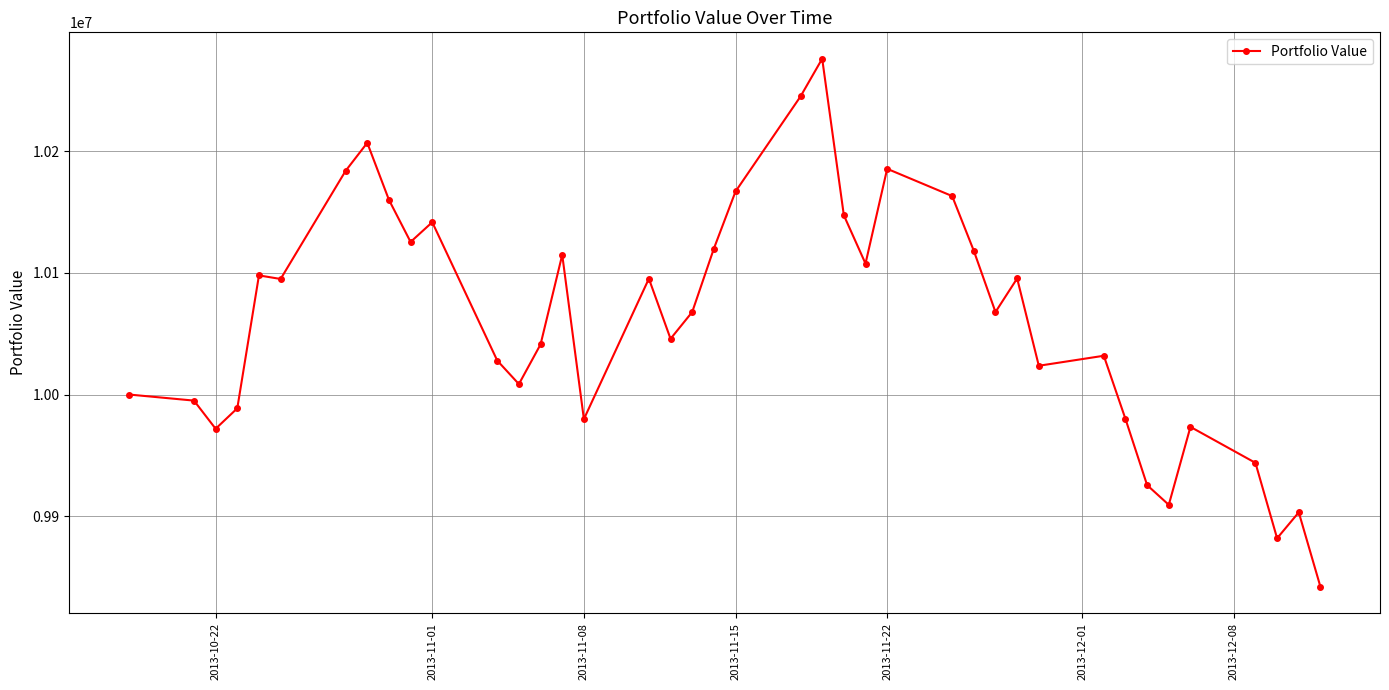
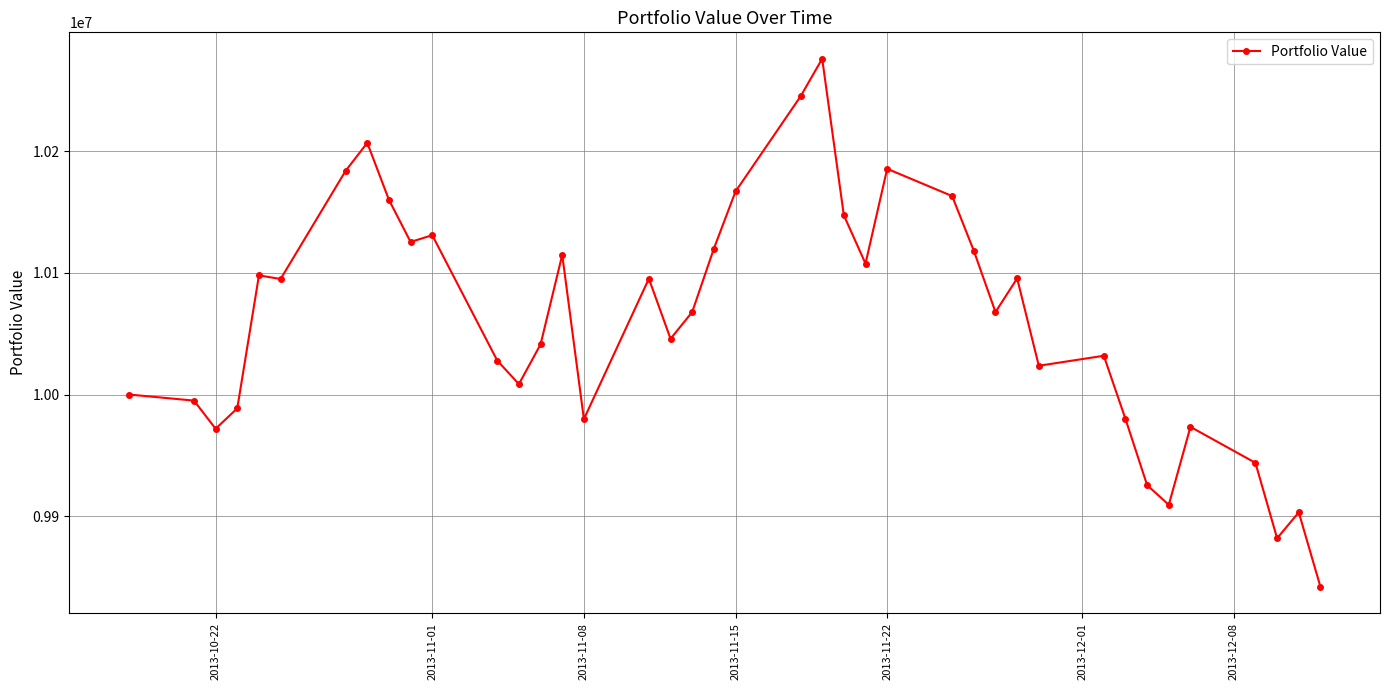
2013-11-01: 10142000 -> 10131000
